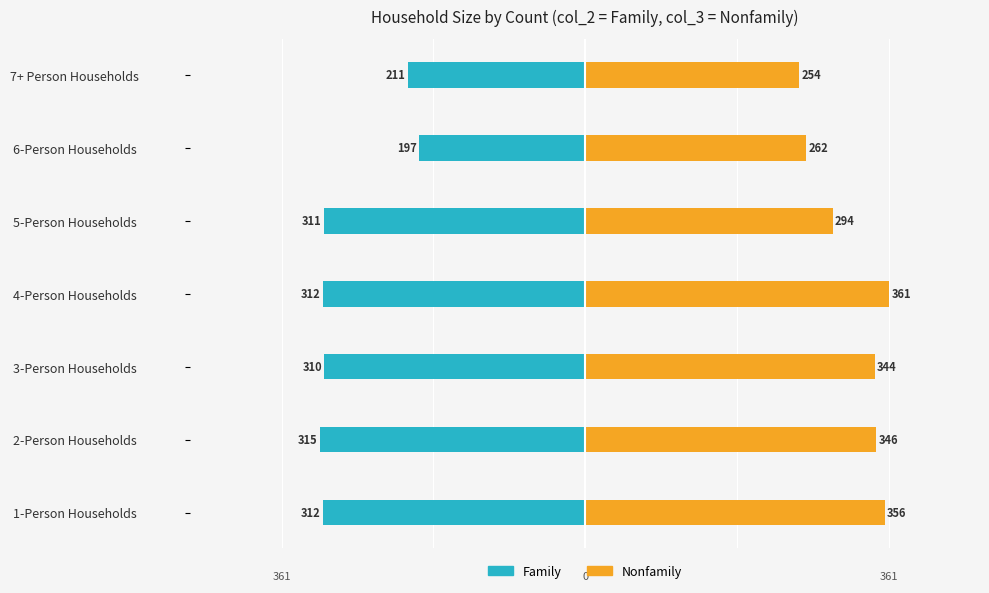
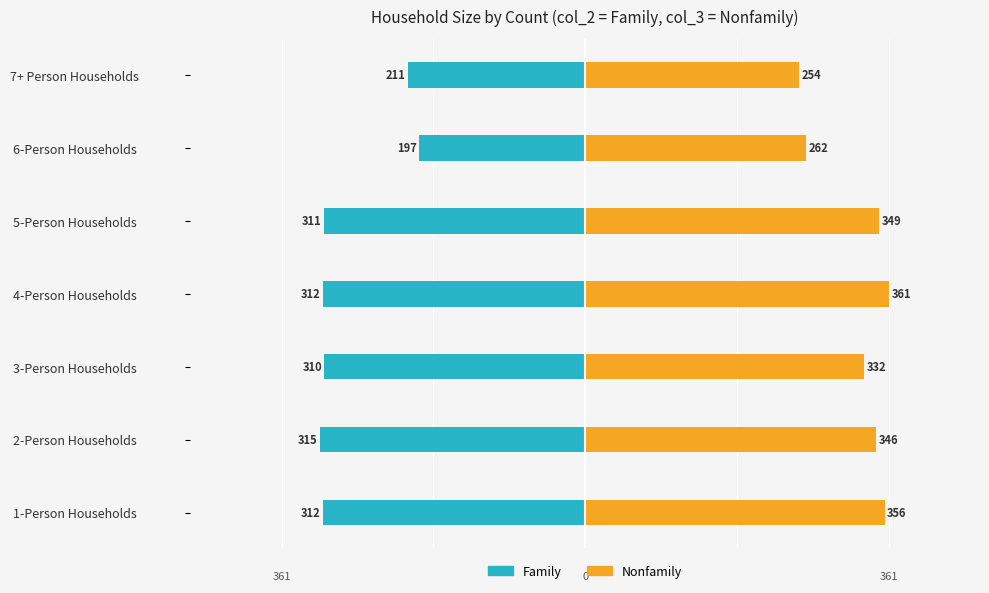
Nonfamily, 5-Person Households: 294 -> 349
Nonfamily, 3-Person Households: 344 -> 332
